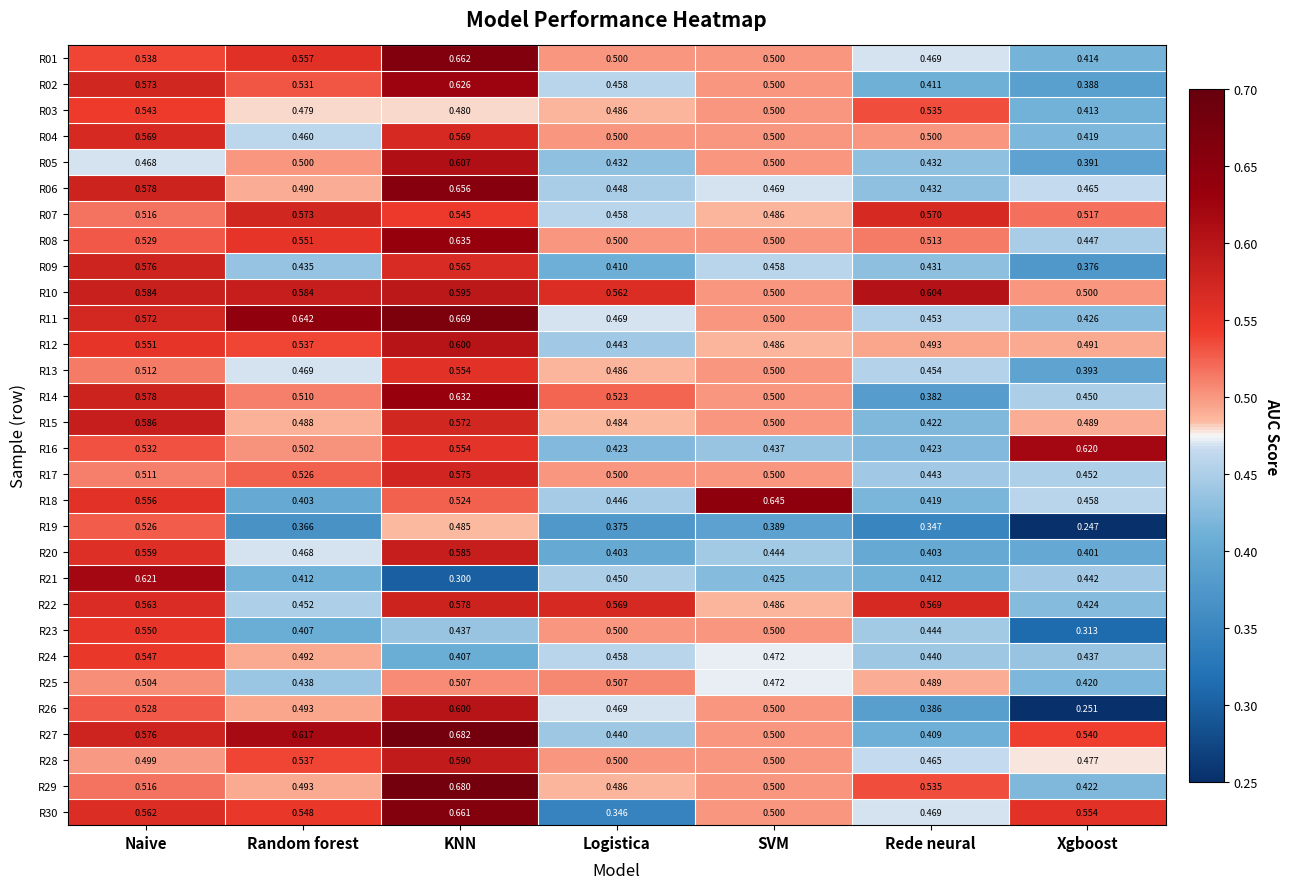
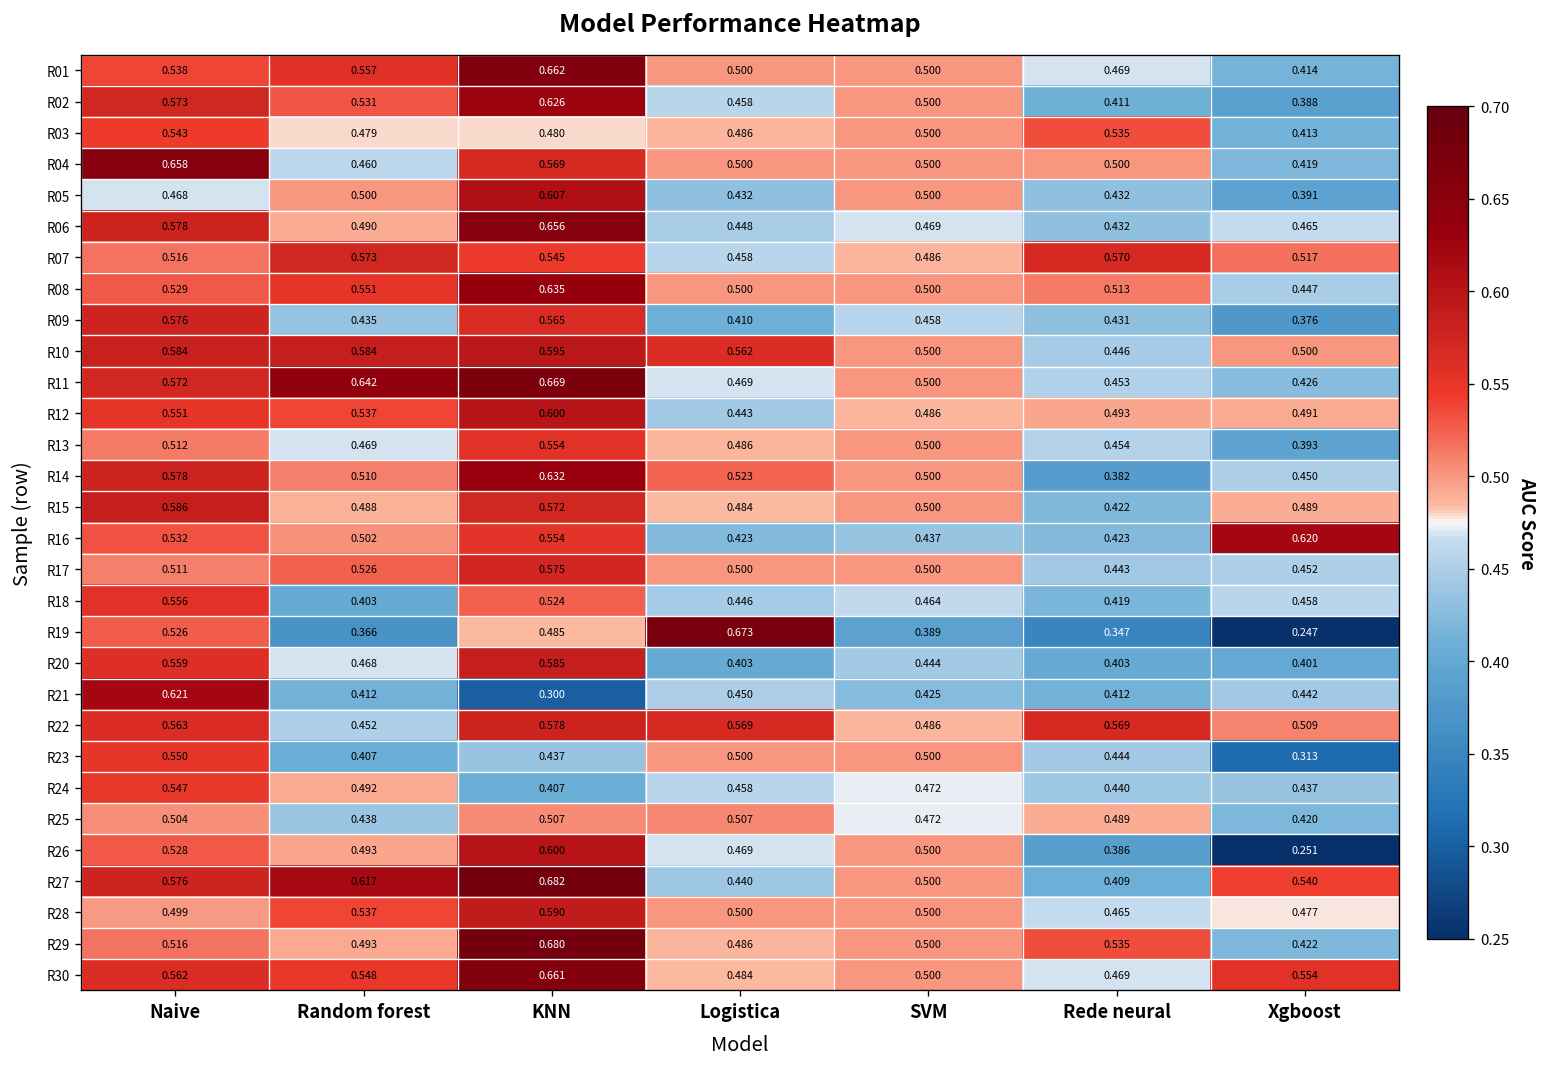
R04, Naive: 0.569 -> 0.658
R10, Rede neural: 0.604 -> 0.446
R18, SVM: 0.645 -> 0.464
R19, Logistica: 0.375 -> 0.673
R22, Xgboost: 0.424 -> 0.509
R30, Logistica: 0.346 -> 0.484
